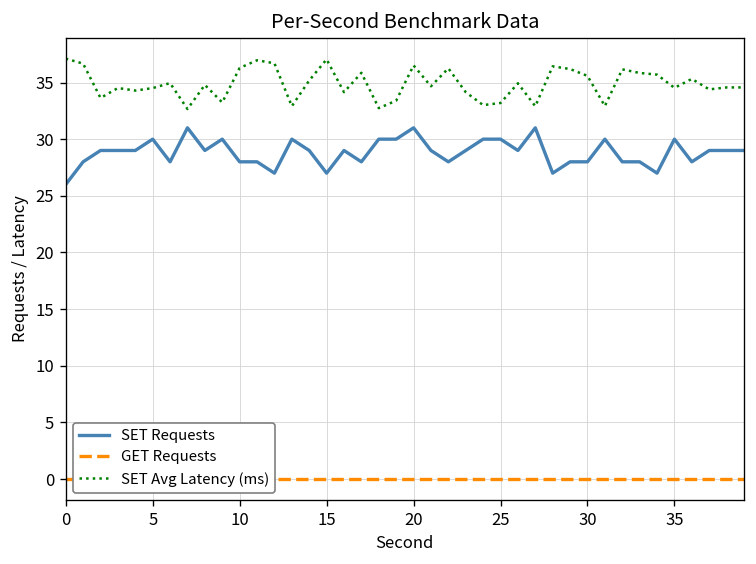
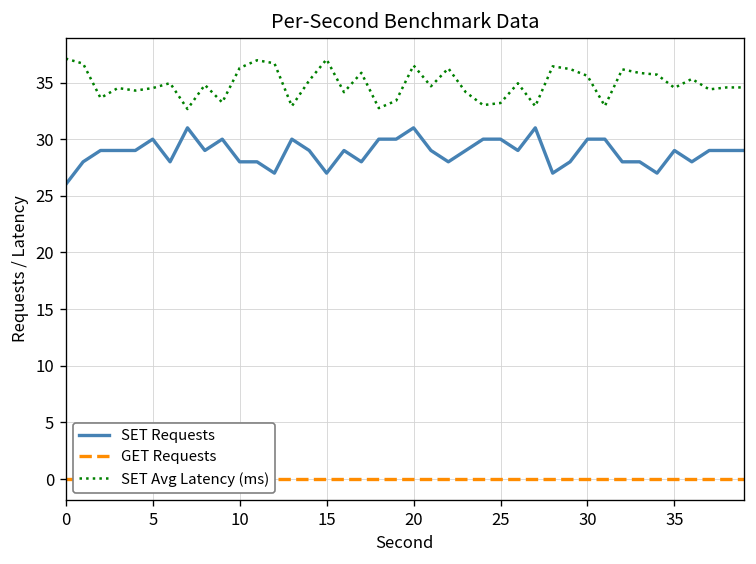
SET Requests, 30: 28 -> 30
SET Requests, 35: 30 -> 29
